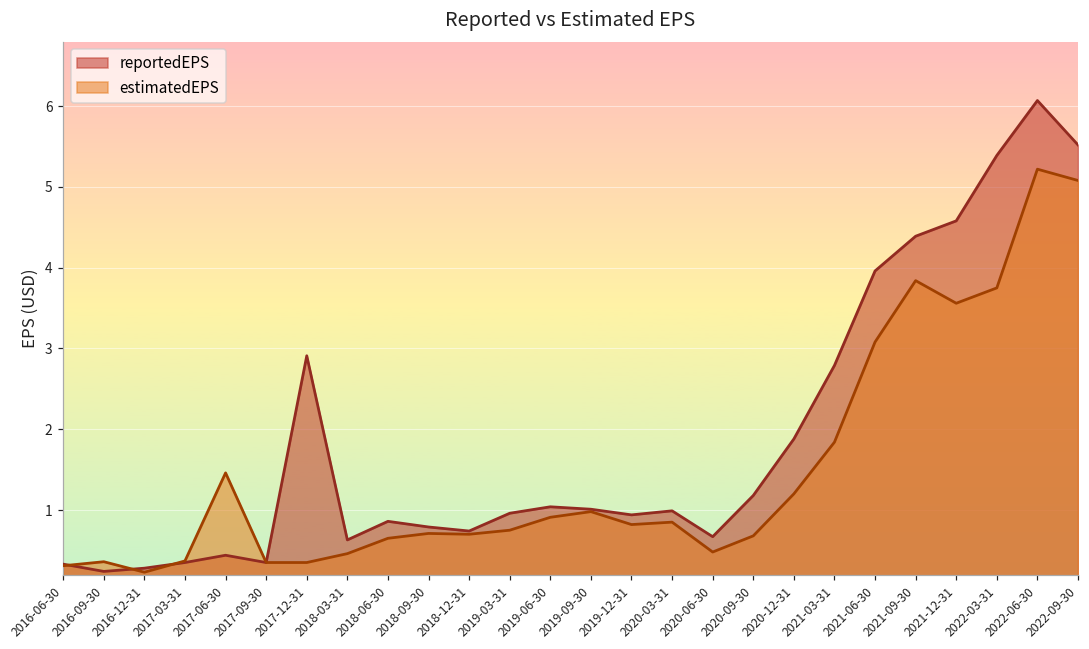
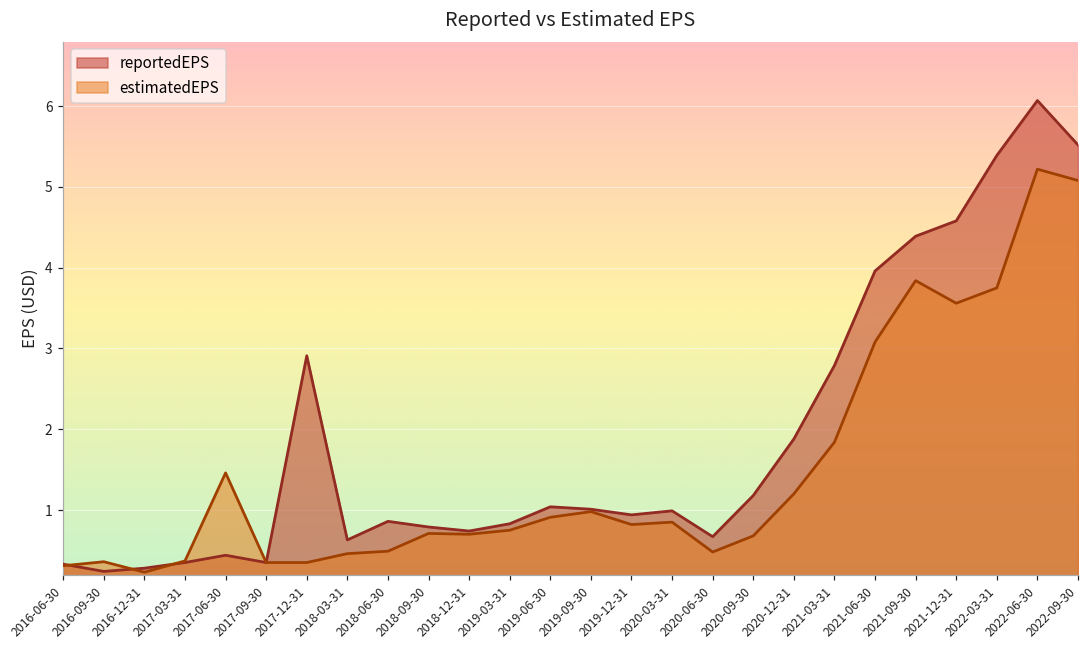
estimatedEPS, 2018-06-30: 0.7 -> 0.5
reportedEPS, 2019-03-31: 1.0 -> 0.8
